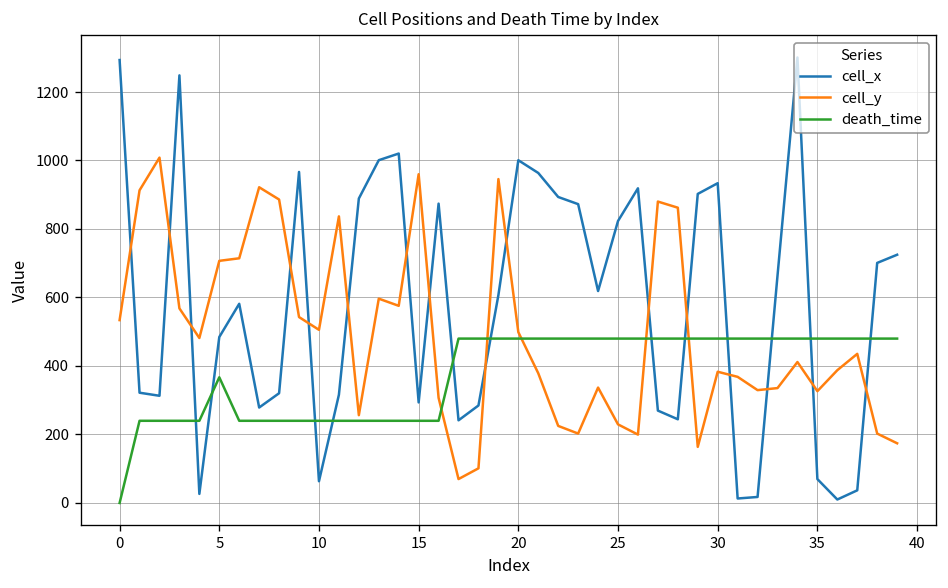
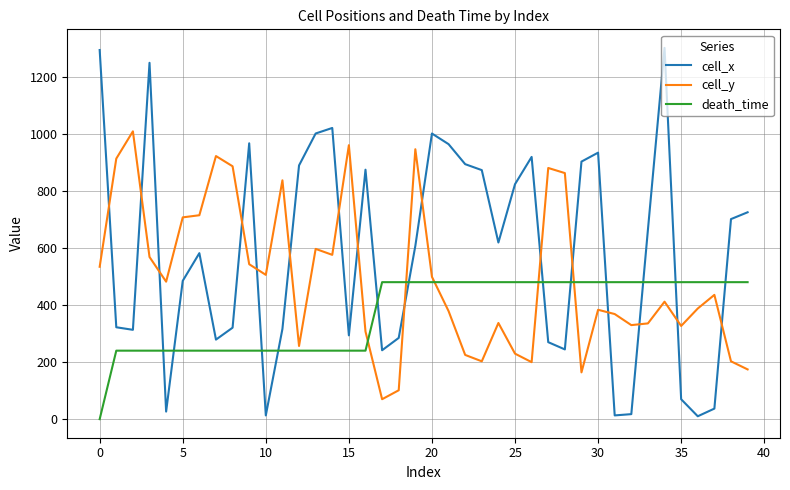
death_time, 5: 370 -> 240
cell_x, 10: 60 -> 10
